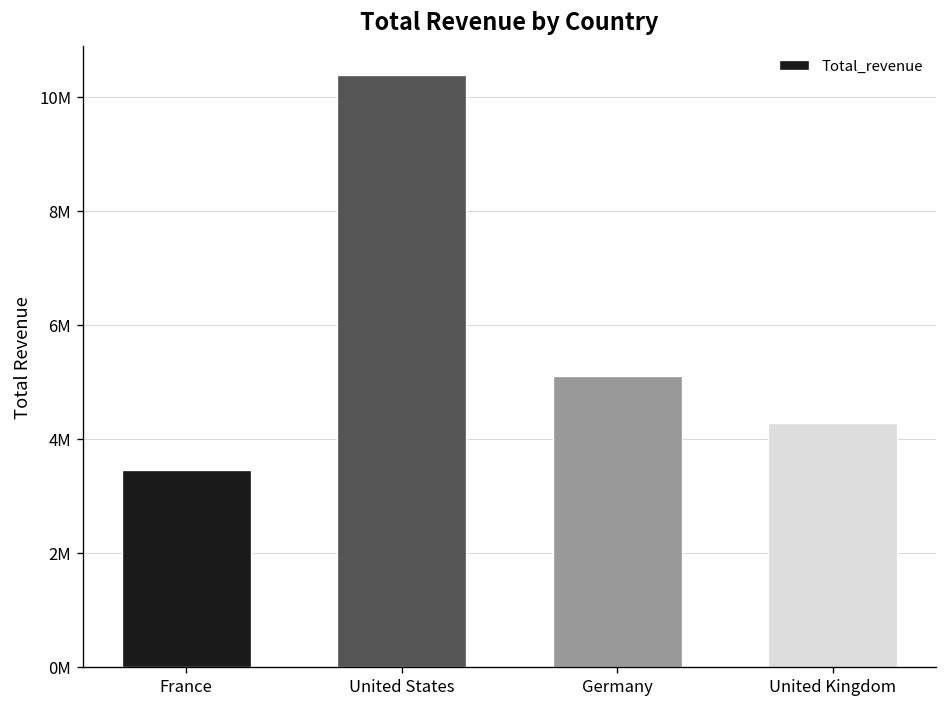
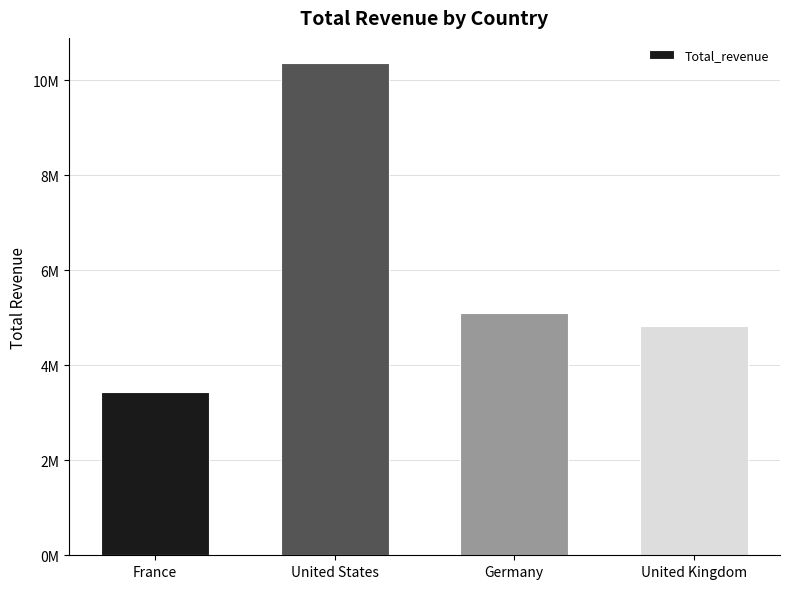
United Kingdom: 4300000 -> 4800000
